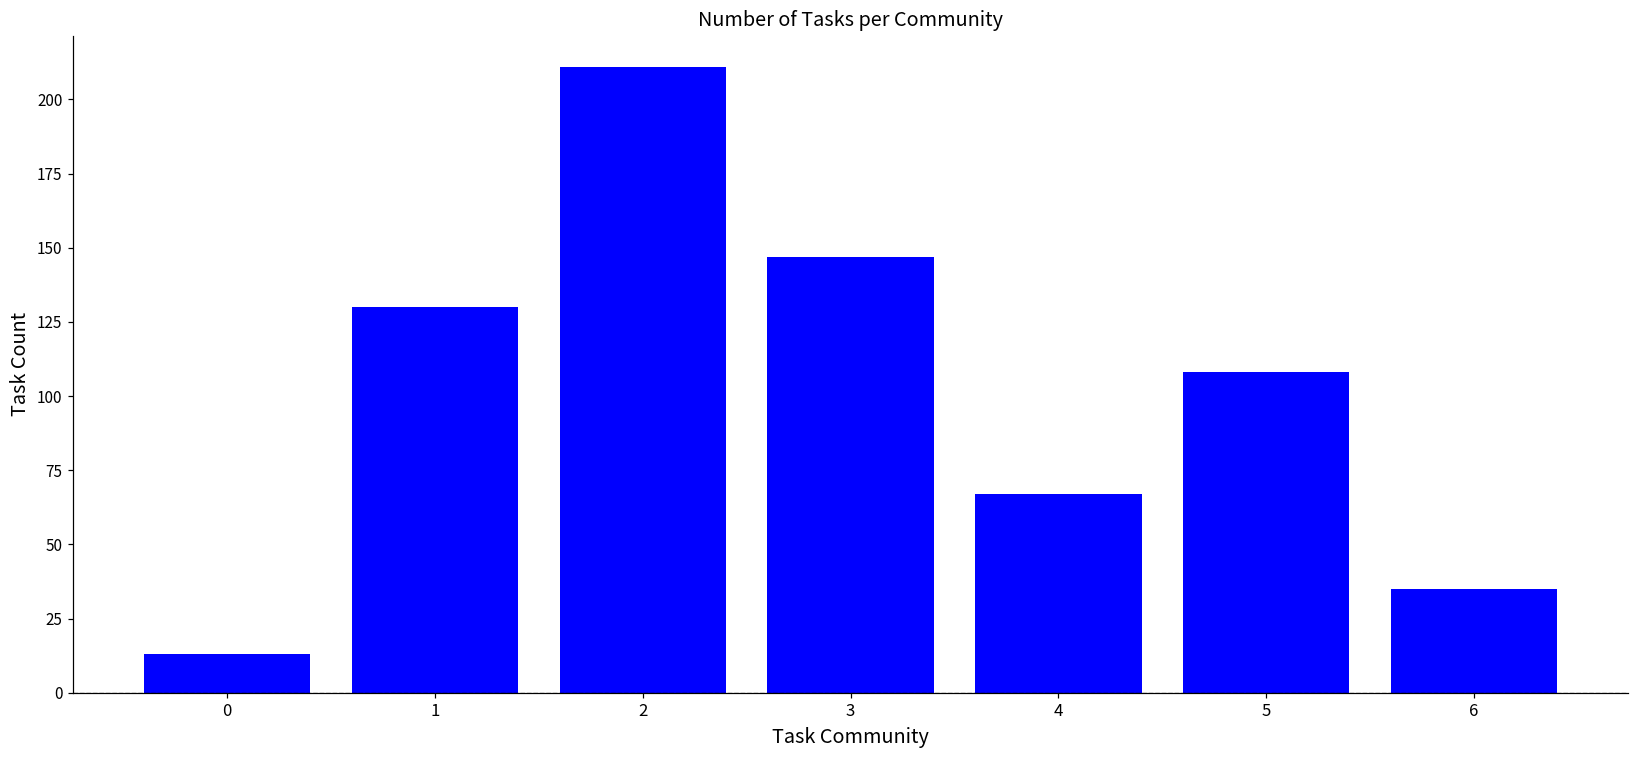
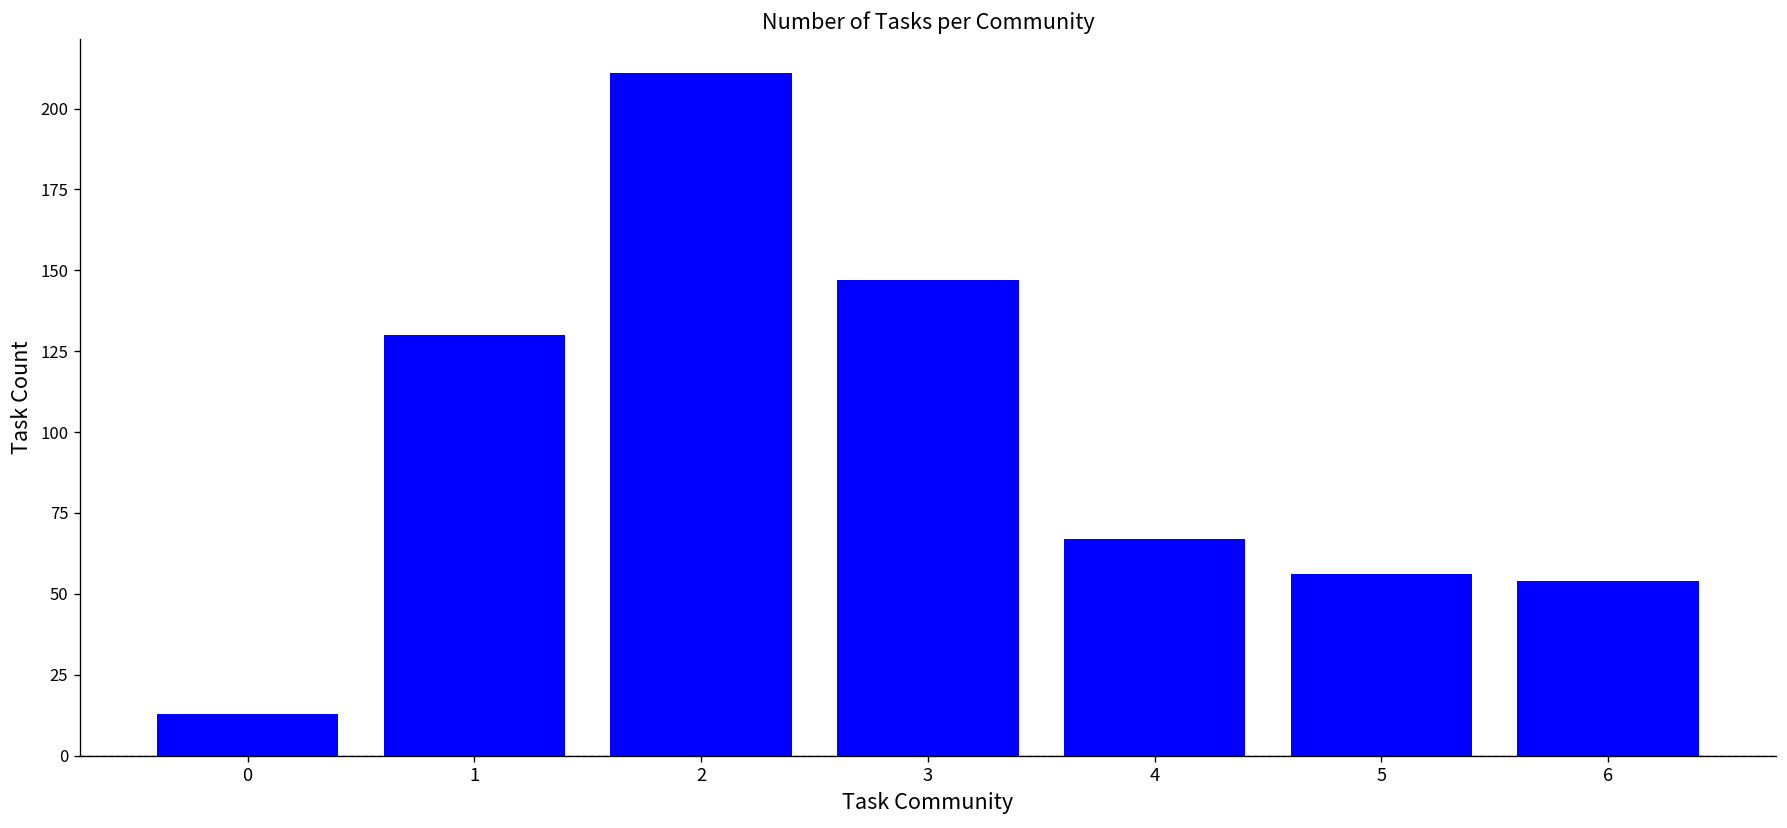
5: 108 -> 56
6: 35 -> 54
